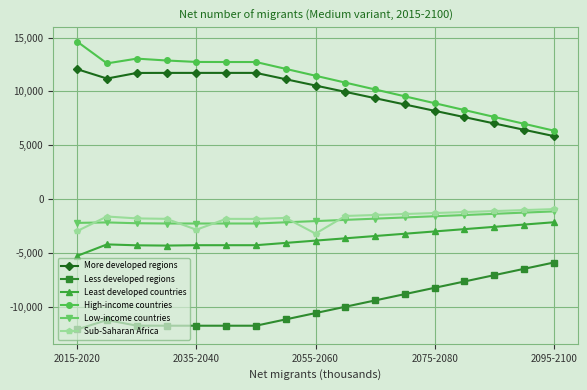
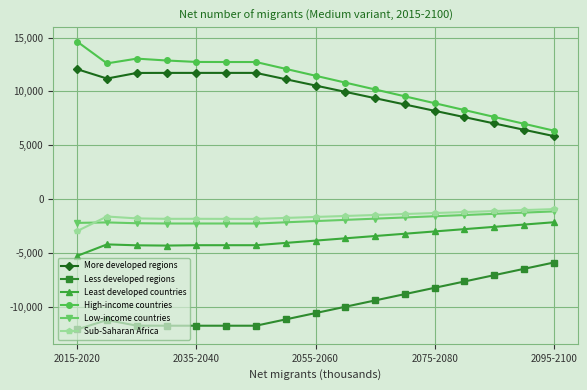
Sub-Saharan Africa, 2035-2040: -2,800 -> -1,800
Sub-Saharan Africa, 2055-2060: -3,200 -> -1,600
